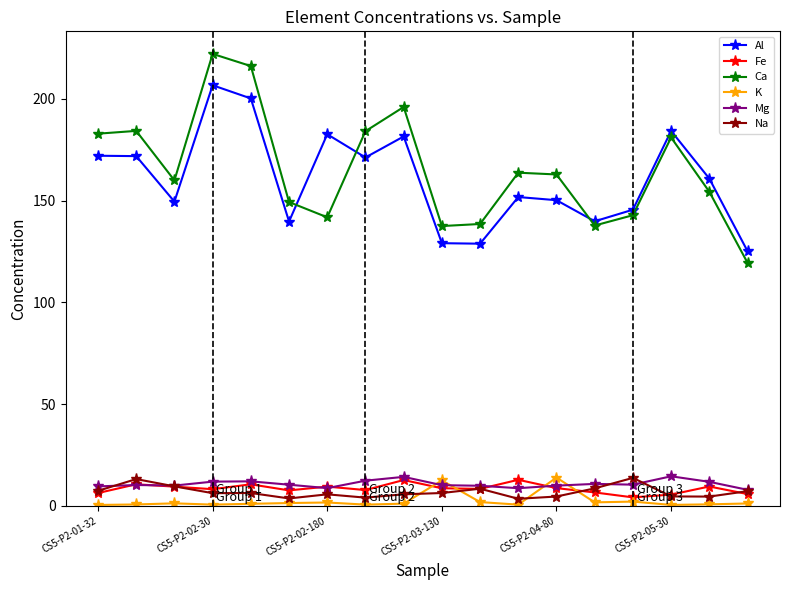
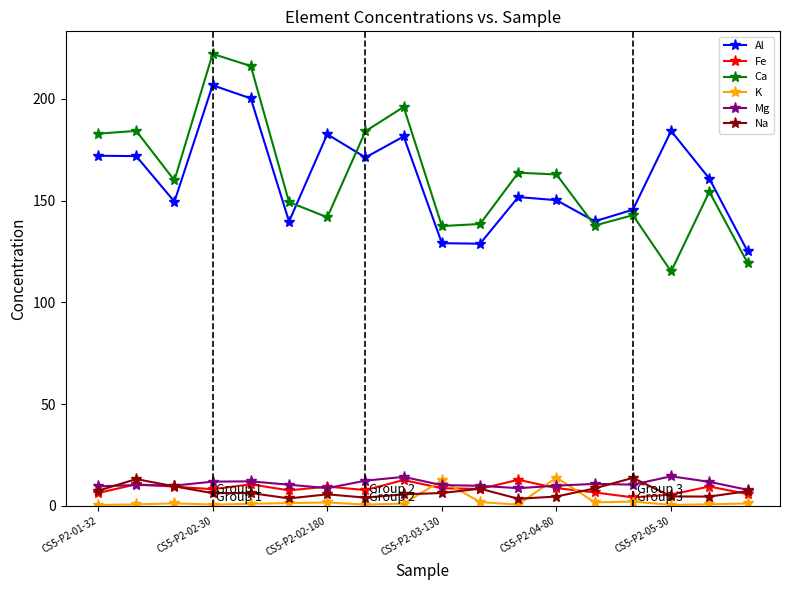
Ca, CS5-P2-05-30: 181 -> 115
